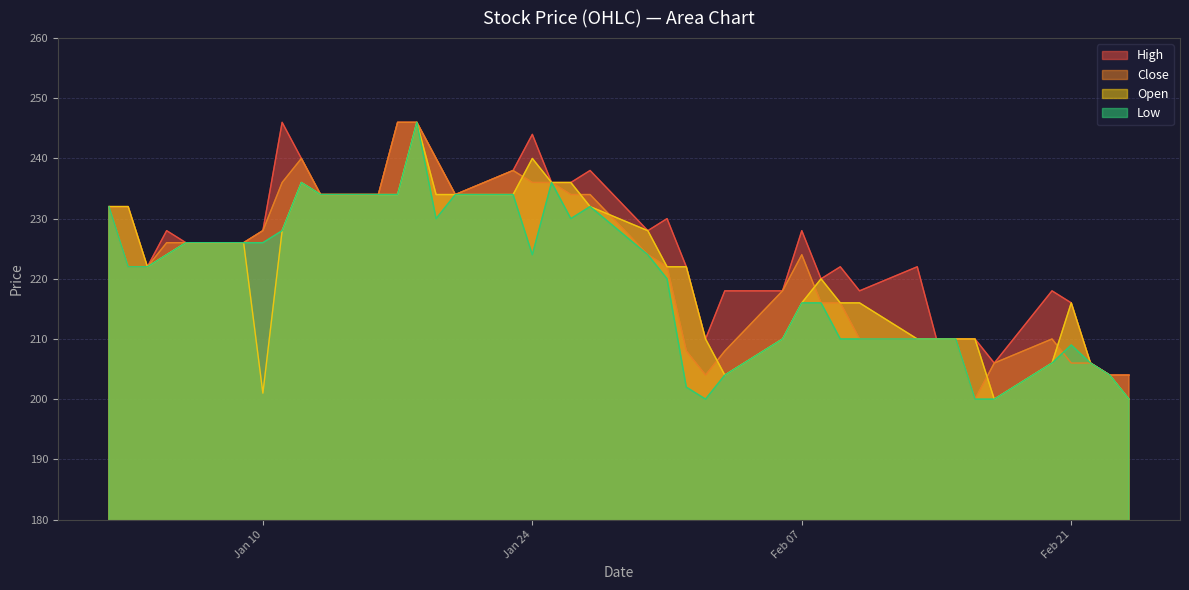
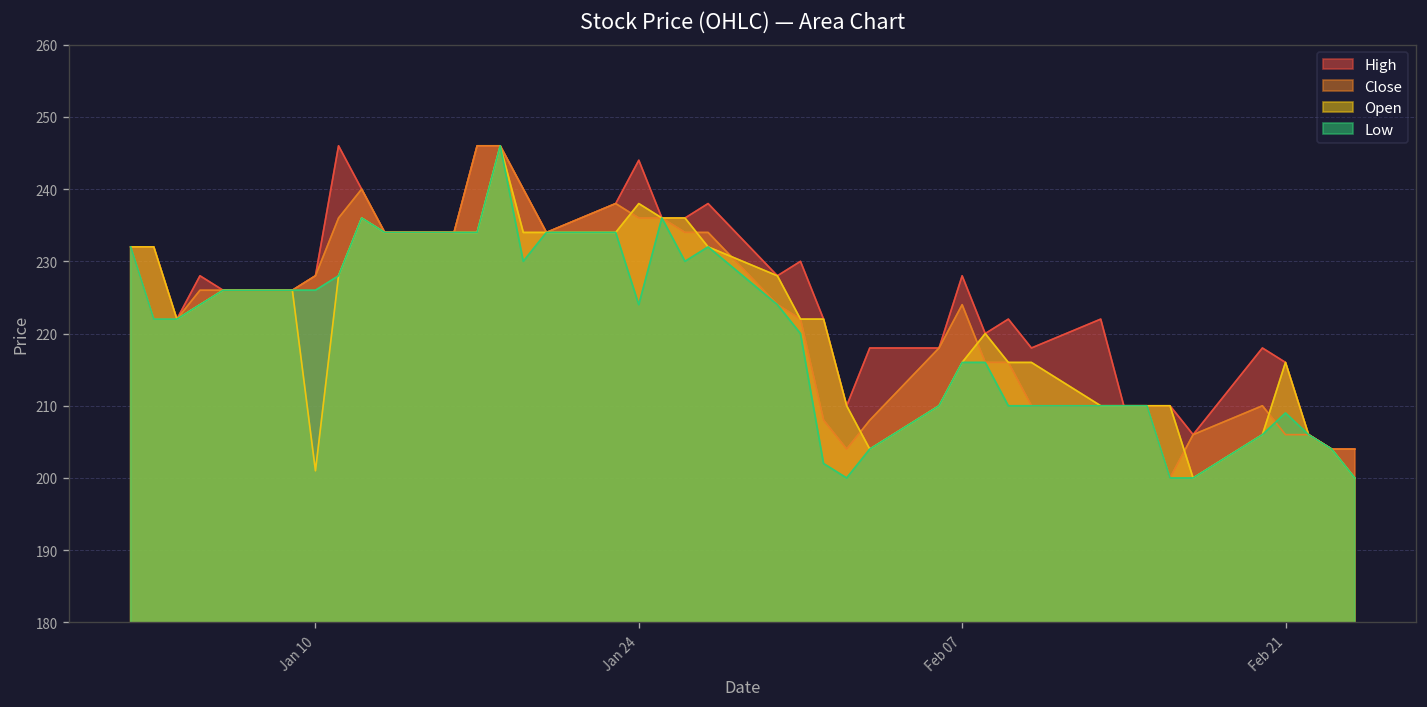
Open, Jan 24: 240 -> 238
